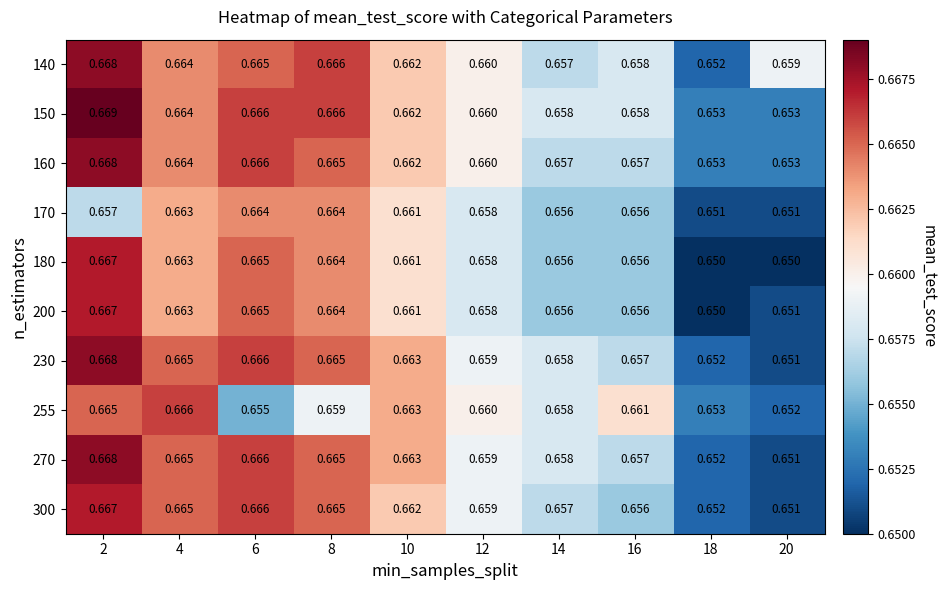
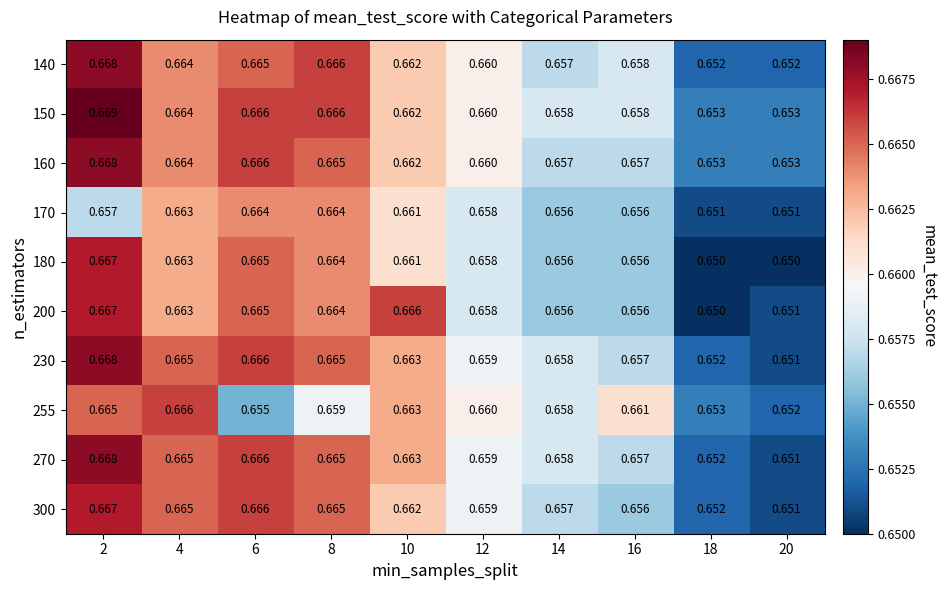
140, 20: 0.659 -> 0.652
200, 10: 0.661 -> 0.666
